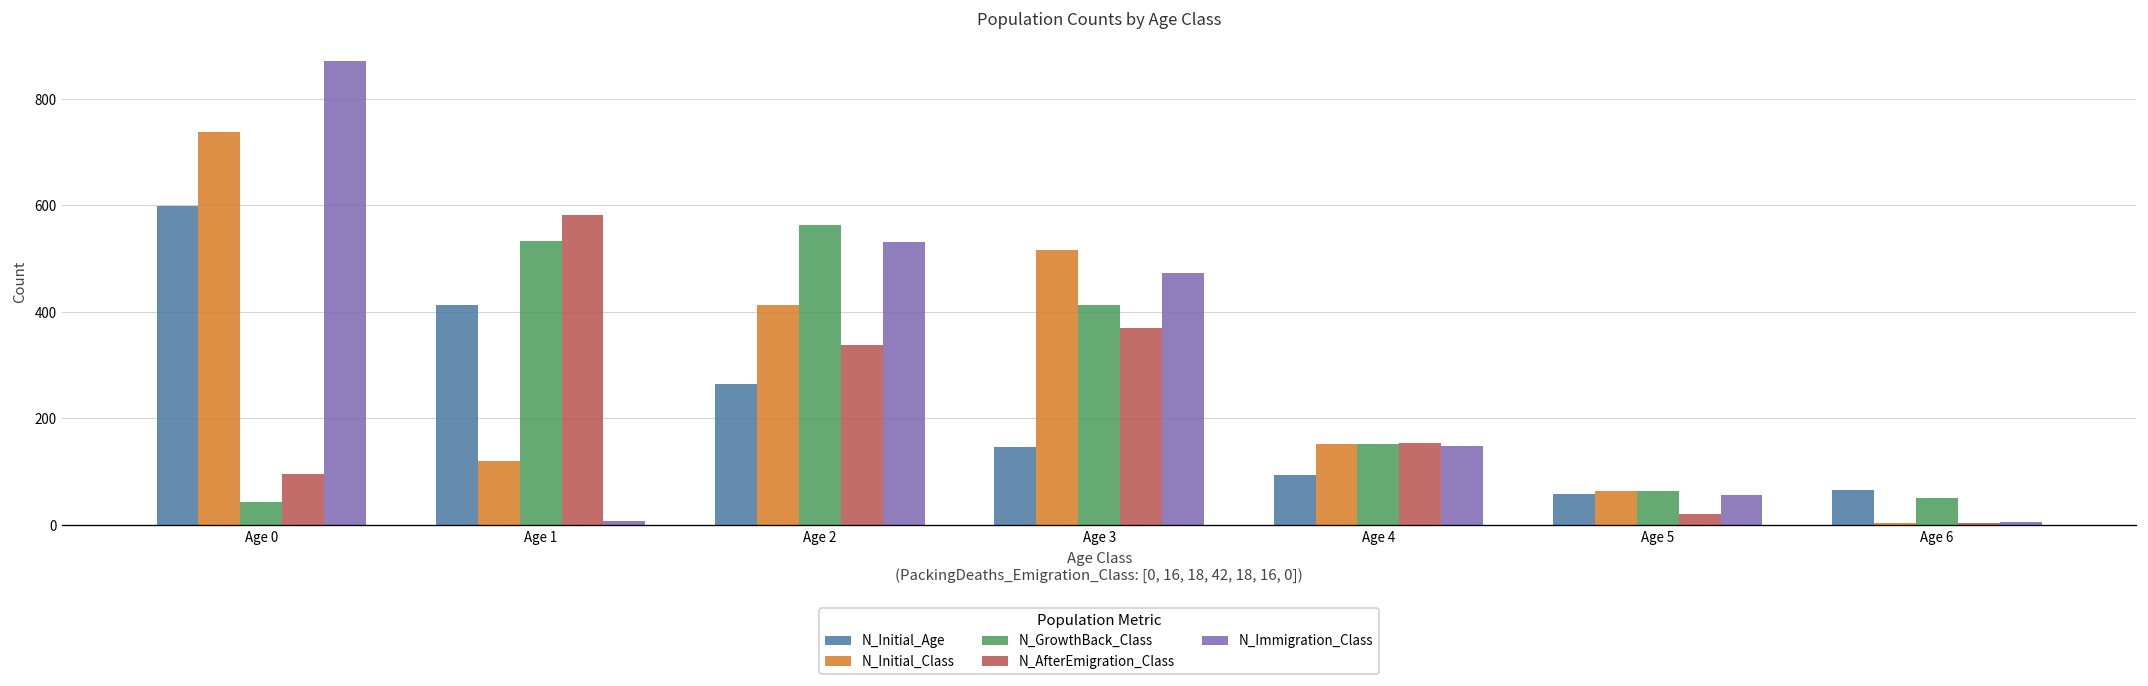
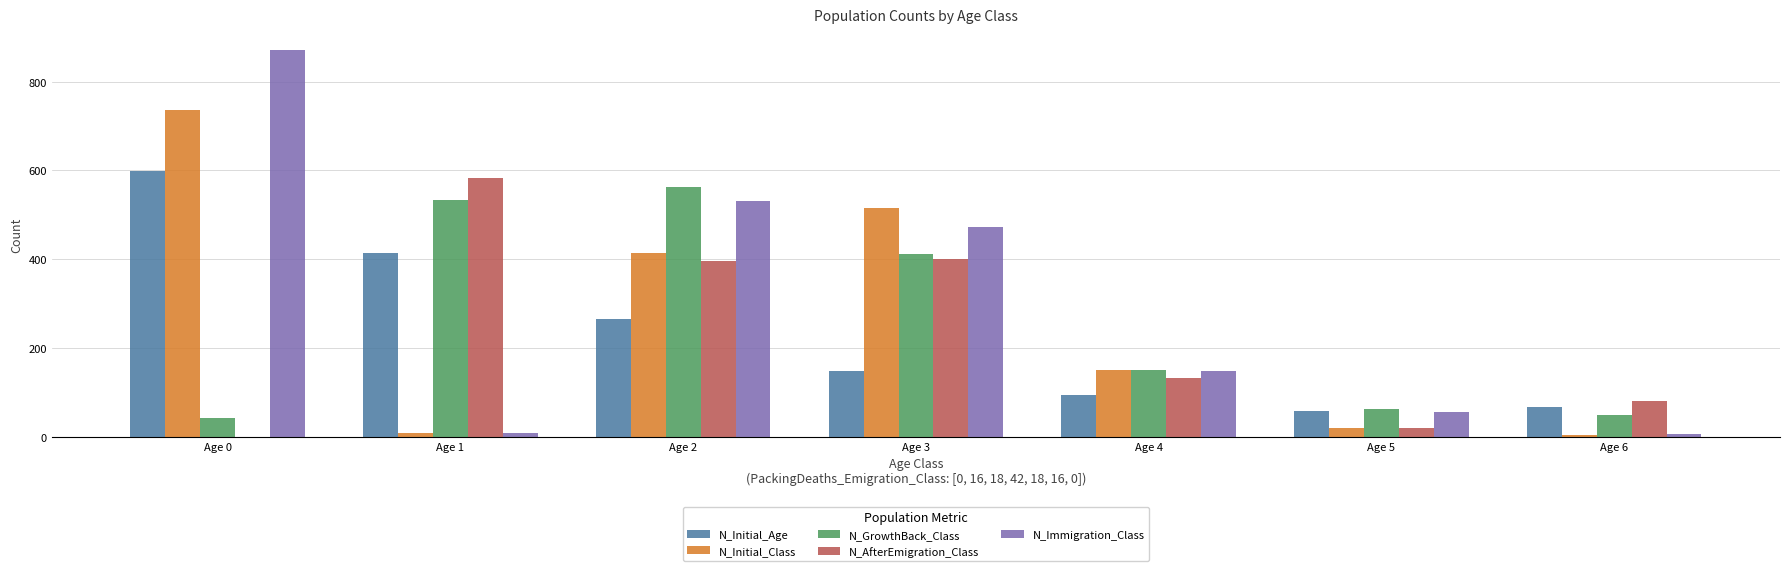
N_AfterEmigration_Class, Age 0: 100 -> 0
N_Initial_Class, Age 1: 120 -> 10
N_AfterEmigration_Class, Age 2: 340 -> 400
N_AfterEmigration_Class, Age 3: 370 -> 400
N_AfterEmigration_Class, Age 4: 150 -> 130
N_Initial_Class, Age 5: 60 -> 20
N_AfterEmigration_Class, Age 6: 0 -> 80
